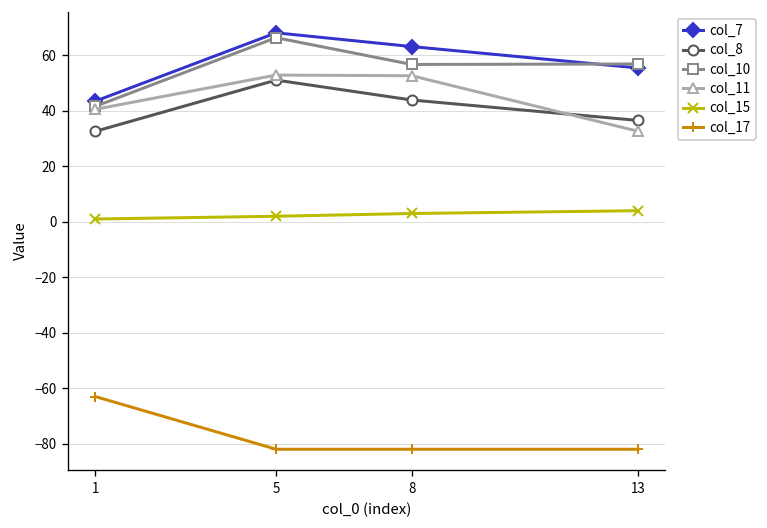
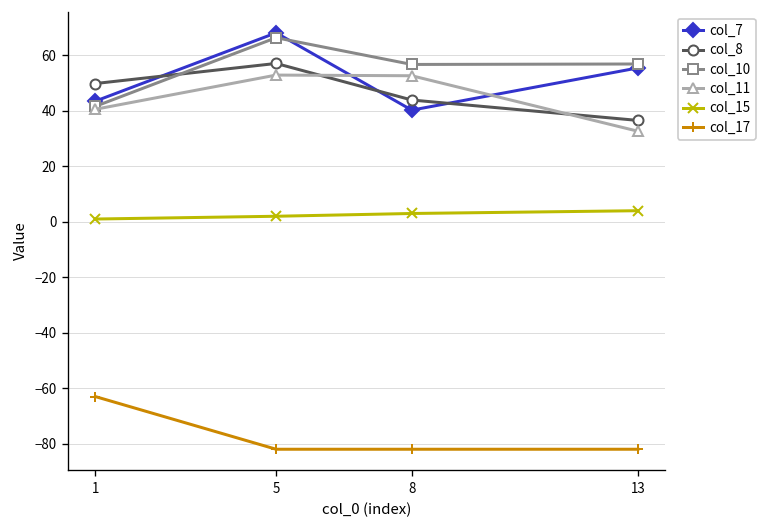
col_8, 1: 33 -> 50
col_8, 5: 51 -> 57
col_7, 8: 63 -> 40
